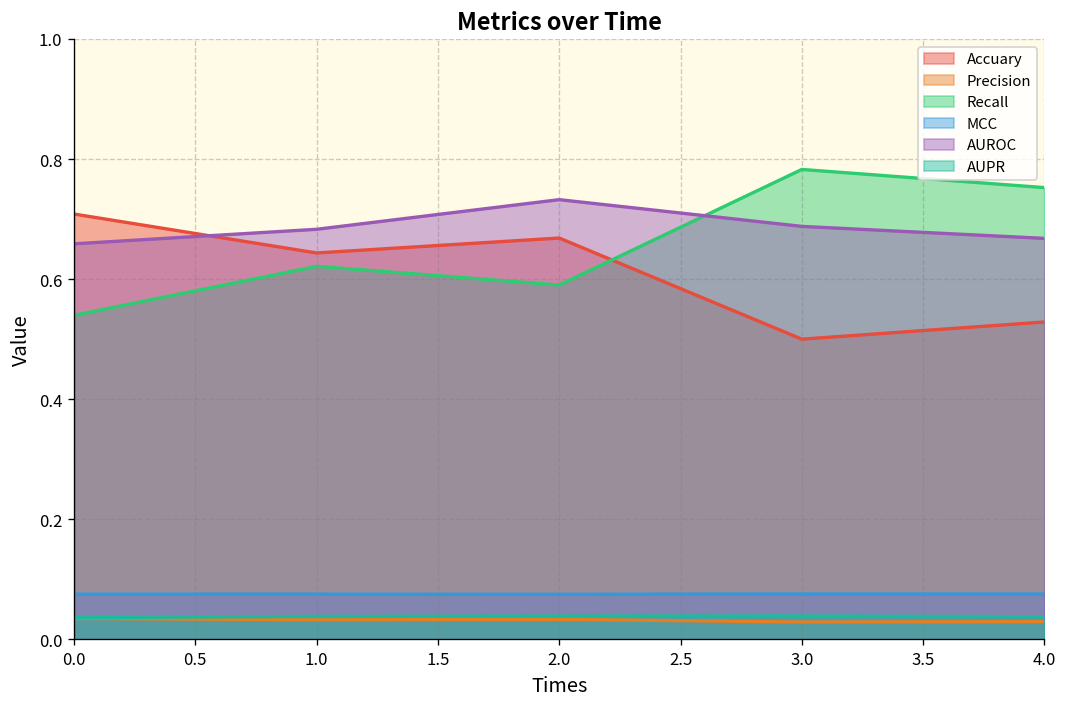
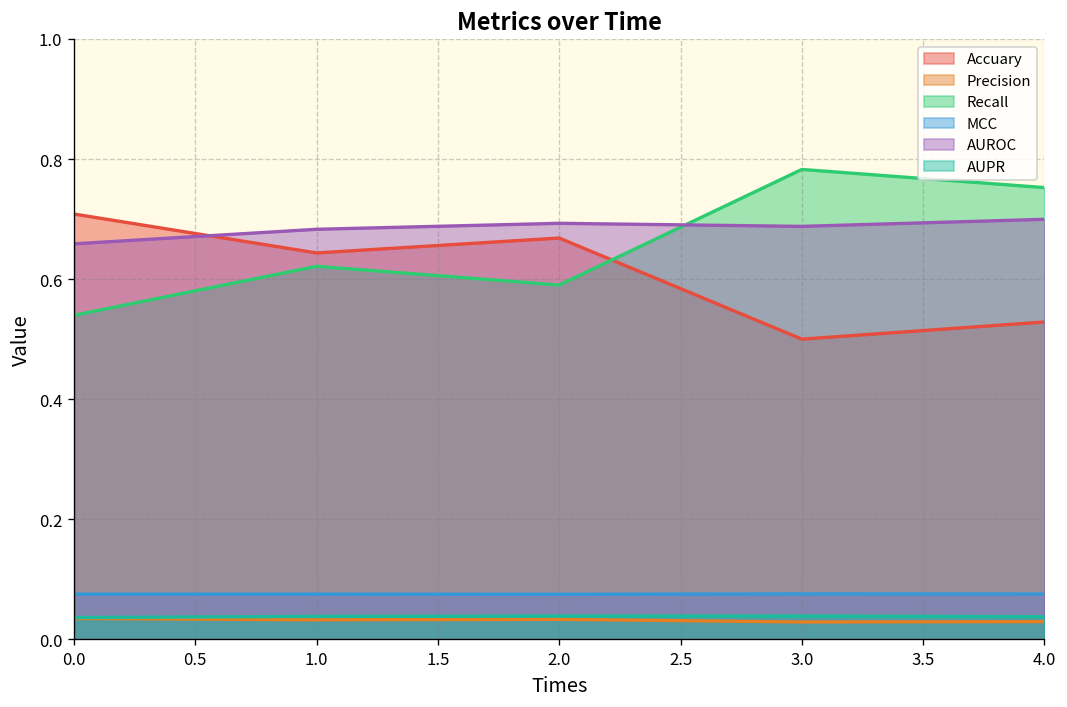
AUROC, 2.0: 0.73 -> 0.69
AUROC, 4.0: 0.67 -> 0.70
